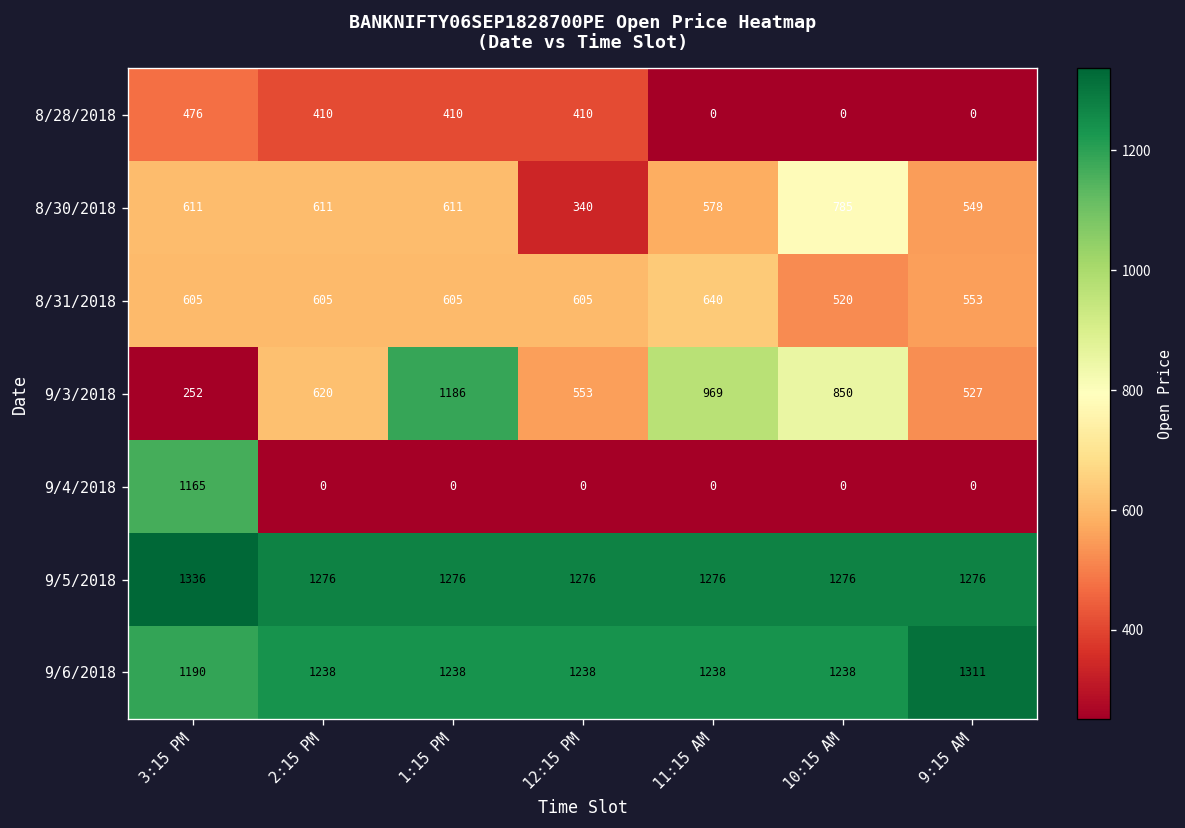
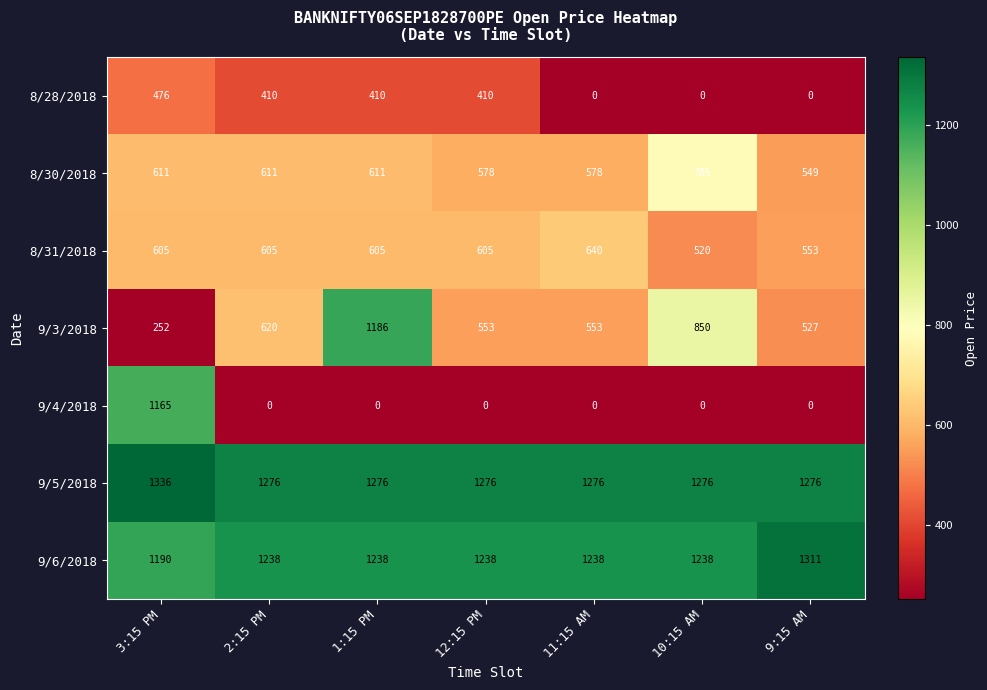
8/30/2018, 12:15 PM: 340 -> 578
9/3/2018, 11:15 AM: 969 -> 553
